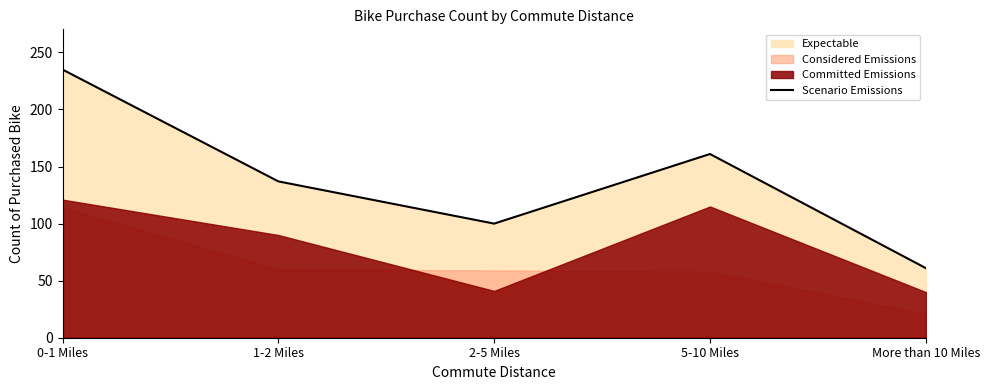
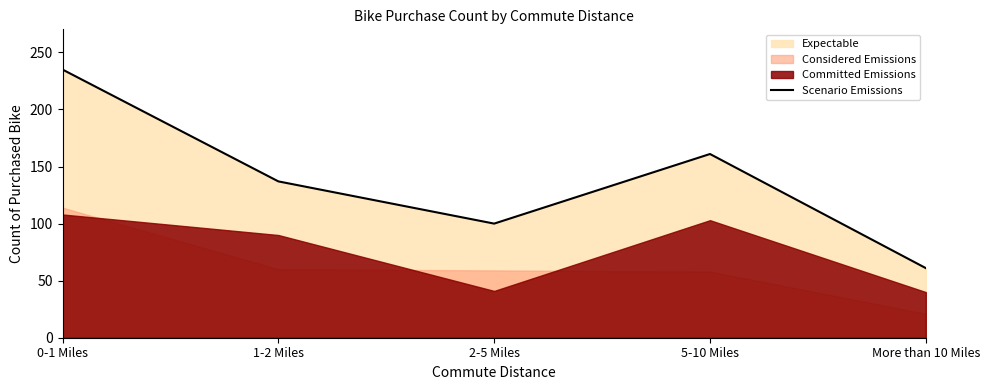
Committed Emissions, 0-1 Miles: 121 -> 108
Committed Emissions, 5-10 Miles: 115 -> 103
